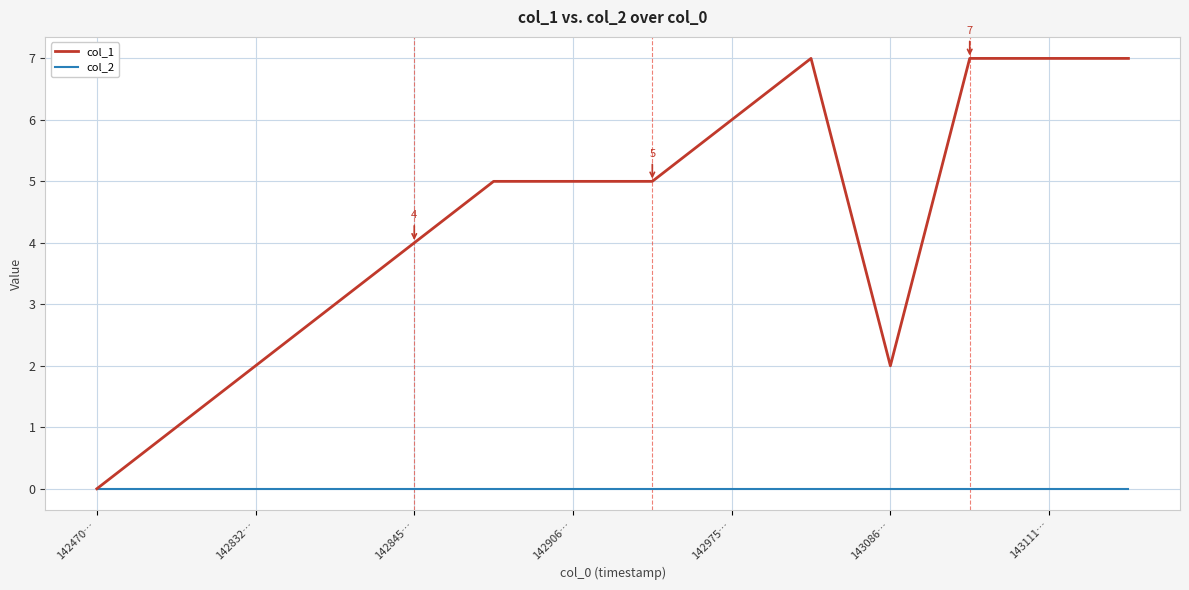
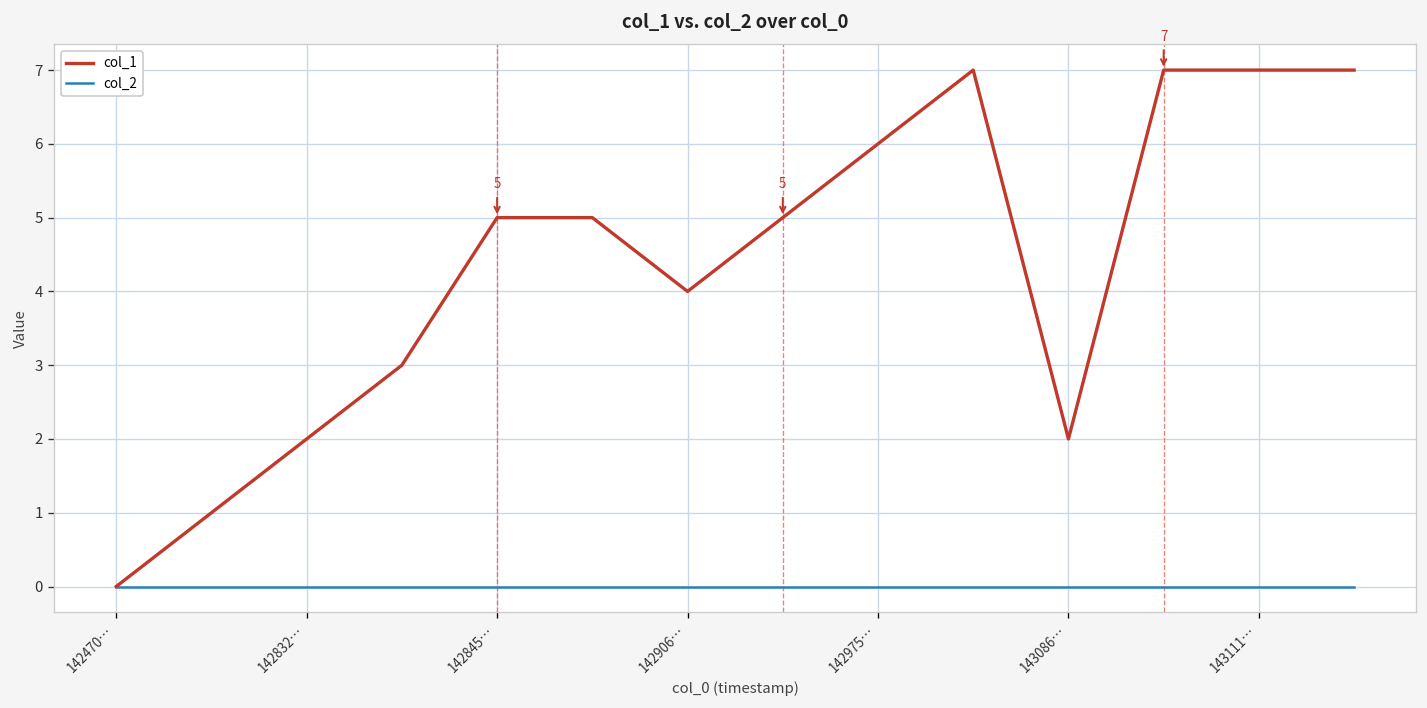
col_1, 142845…: 4 -> 5
col_1, 142906…: 5 -> 4
